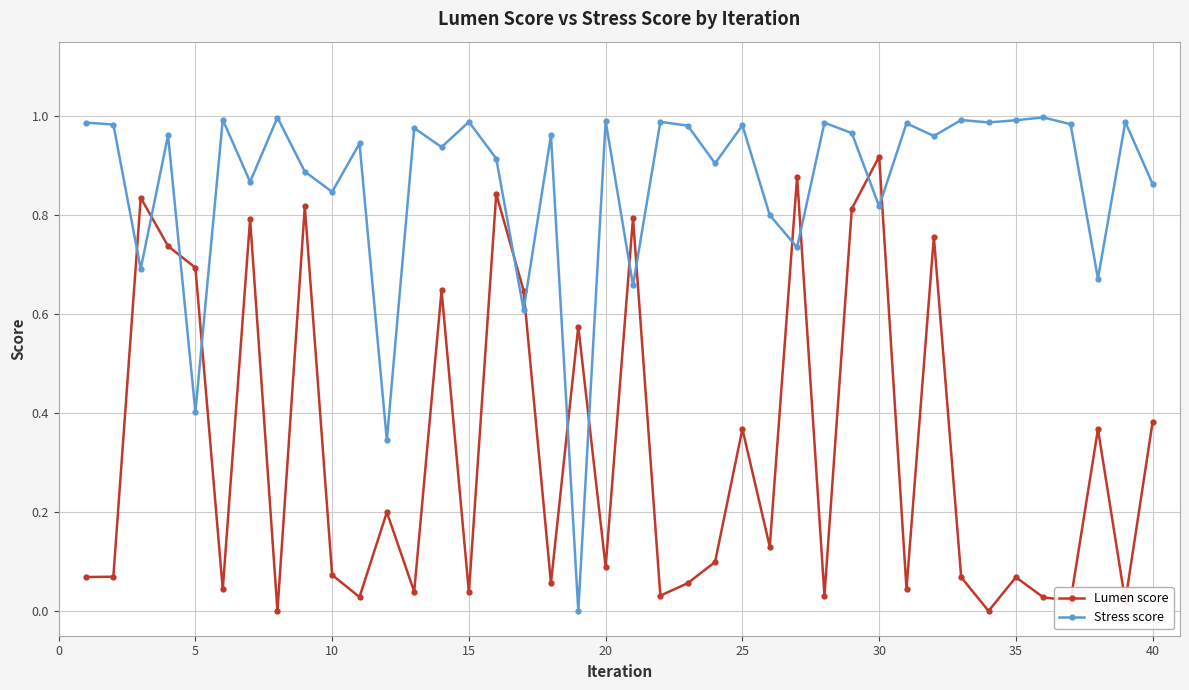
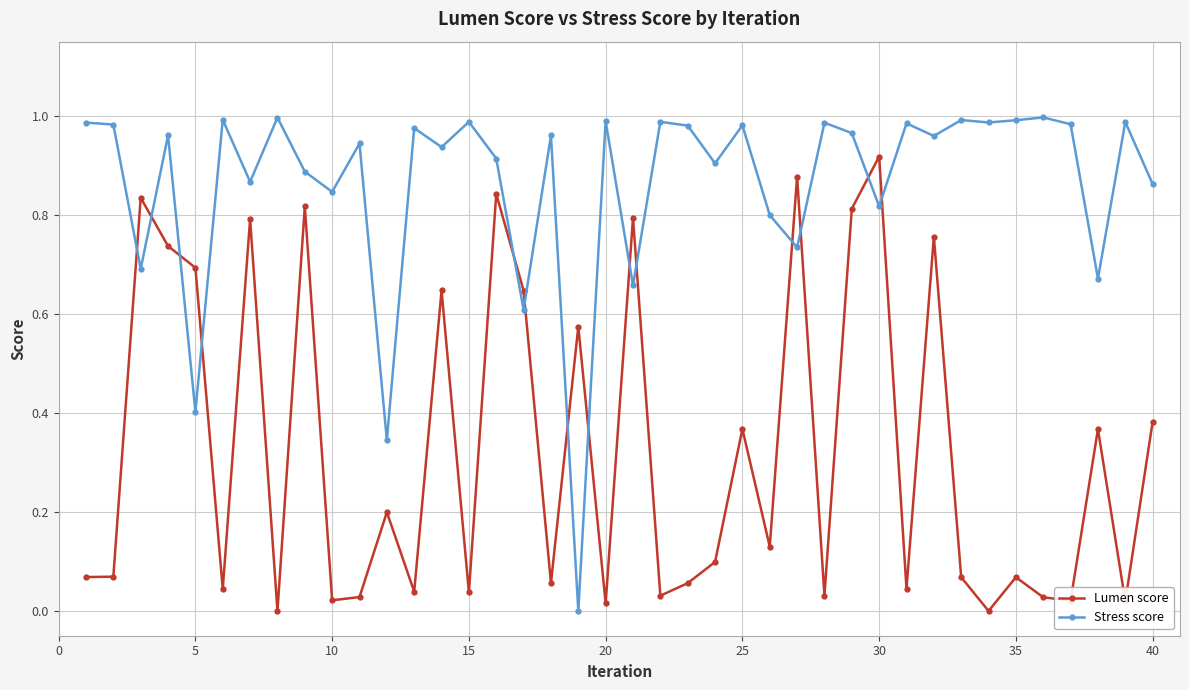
Lumen score, 10: 0.07 -> 0.02
Lumen score, 20: 0.09 -> 0.02
